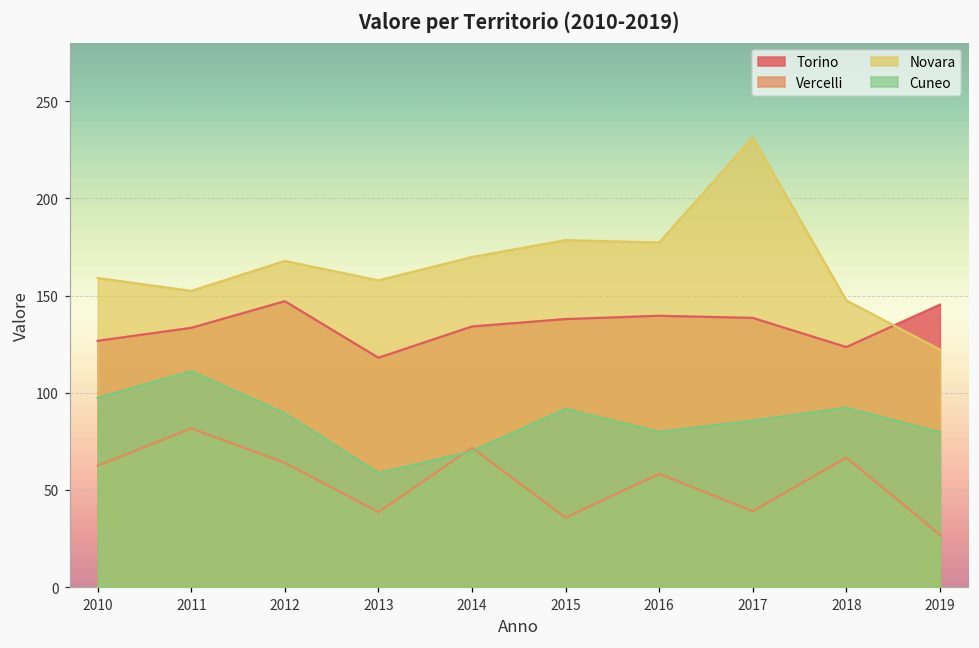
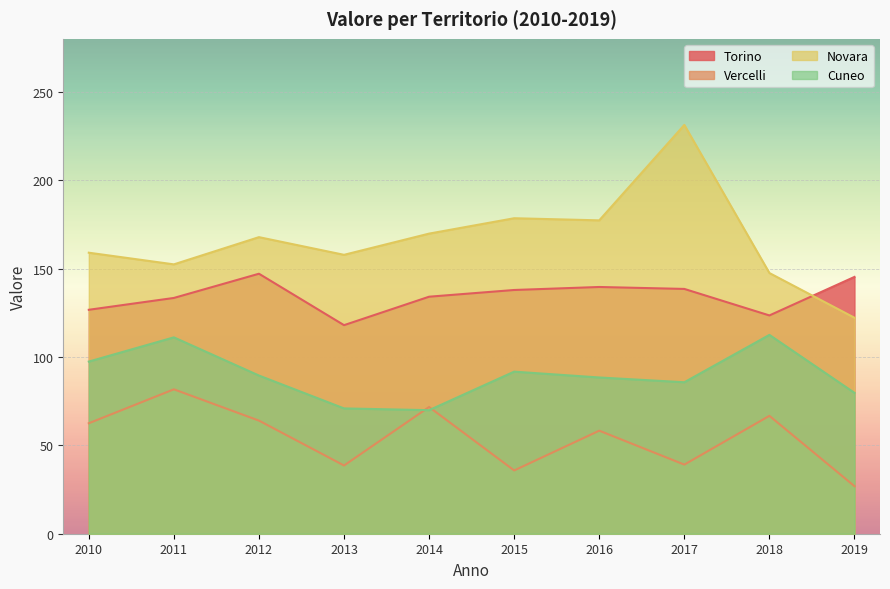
Cuneo, 2013: 59 -> 71
Cuneo, 2016: 80 -> 88
Cuneo, 2018: 92 -> 113
